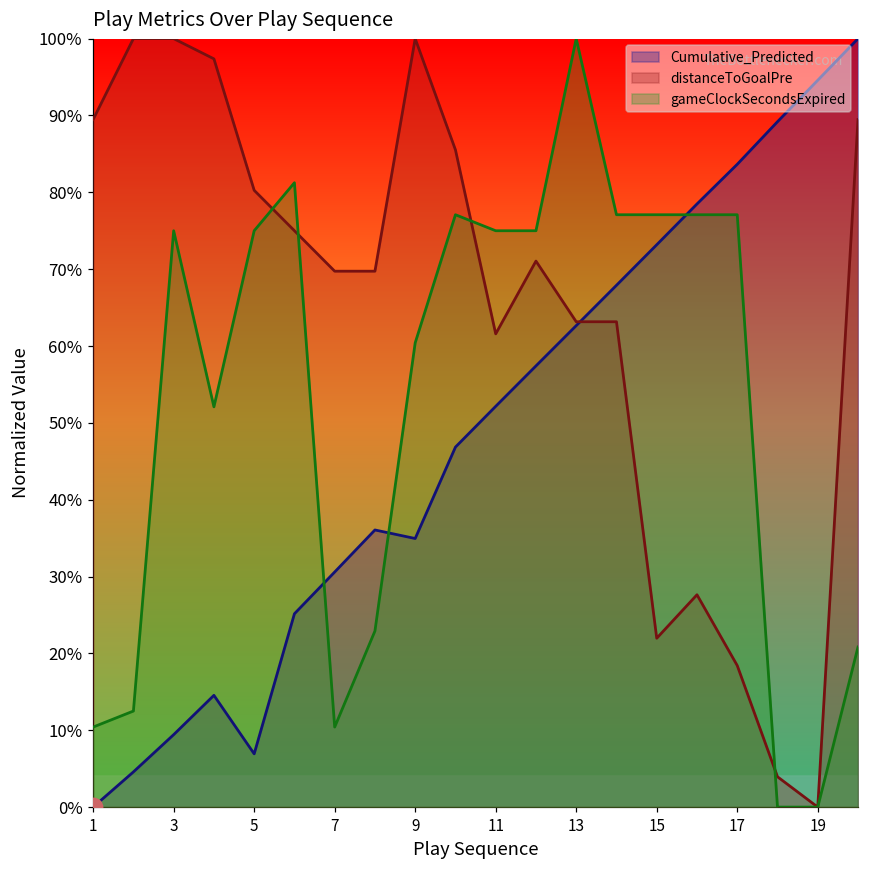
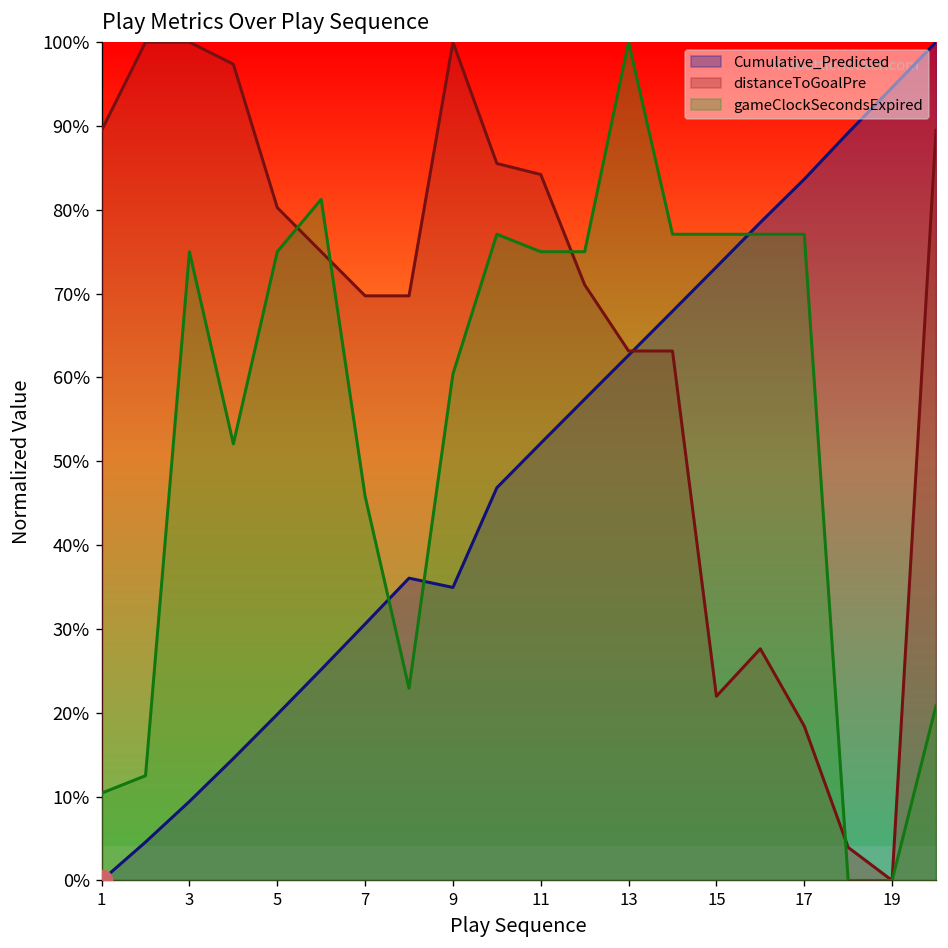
Cumulative_Predicted, 5: 7% -> 20%
gameClockSecondsExpired, 7: 10% -> 46%
distanceToGoalPre, 11: 62% -> 84%
